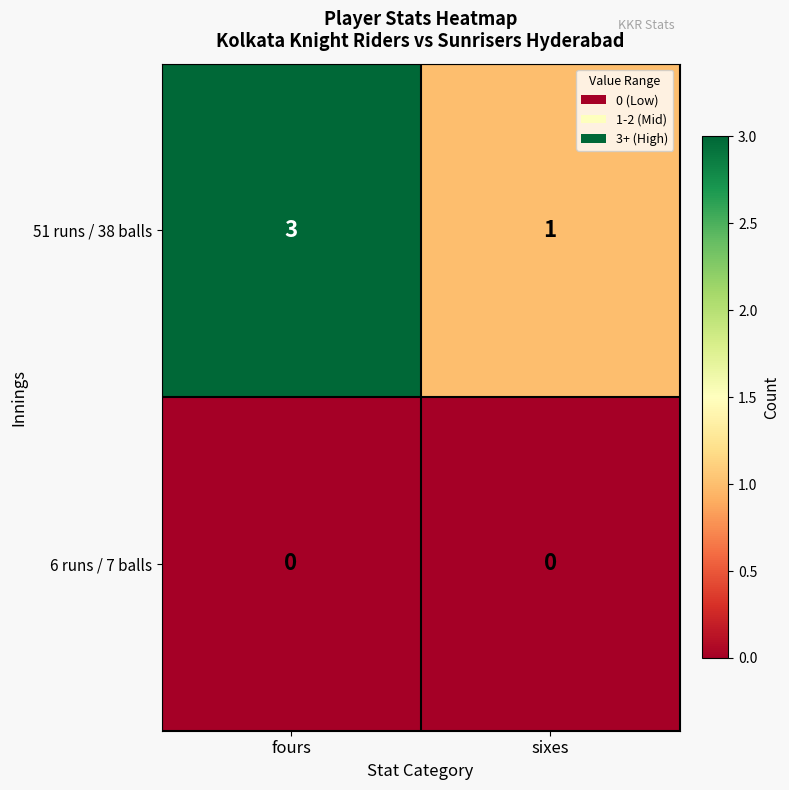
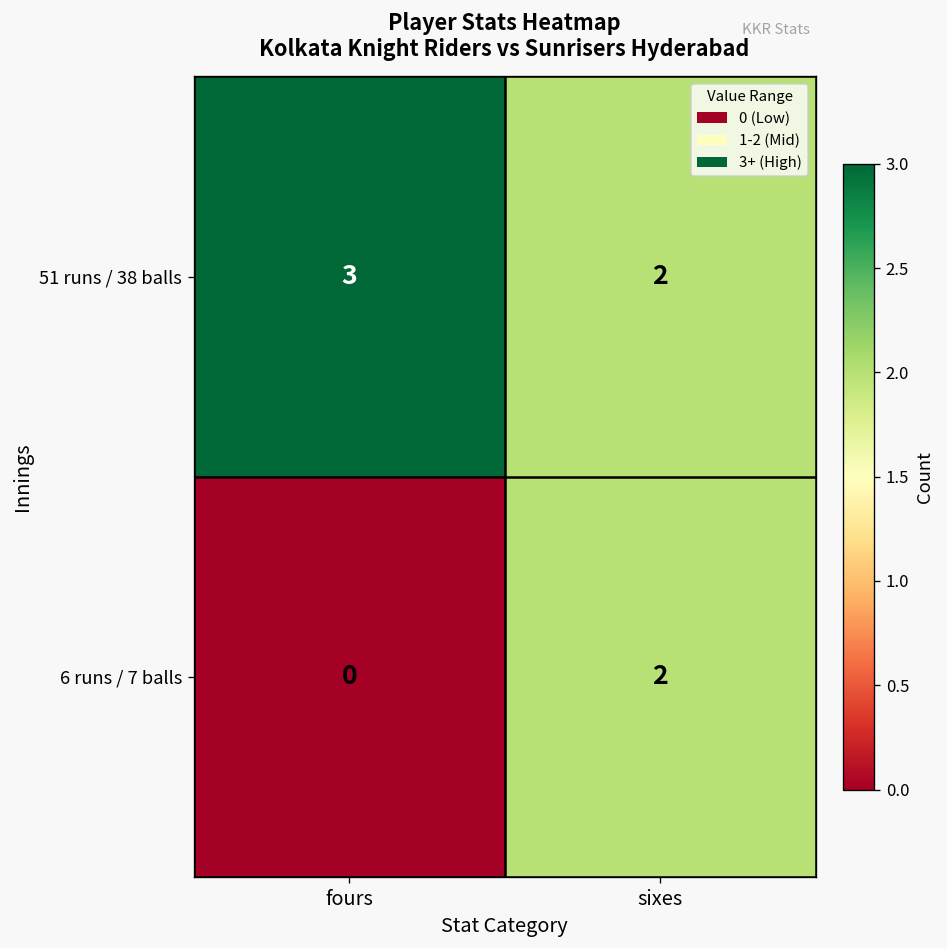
51 runs / 38 balls, sixes: 1 -> 2
6 runs / 7 balls, sixes: 0 -> 2
